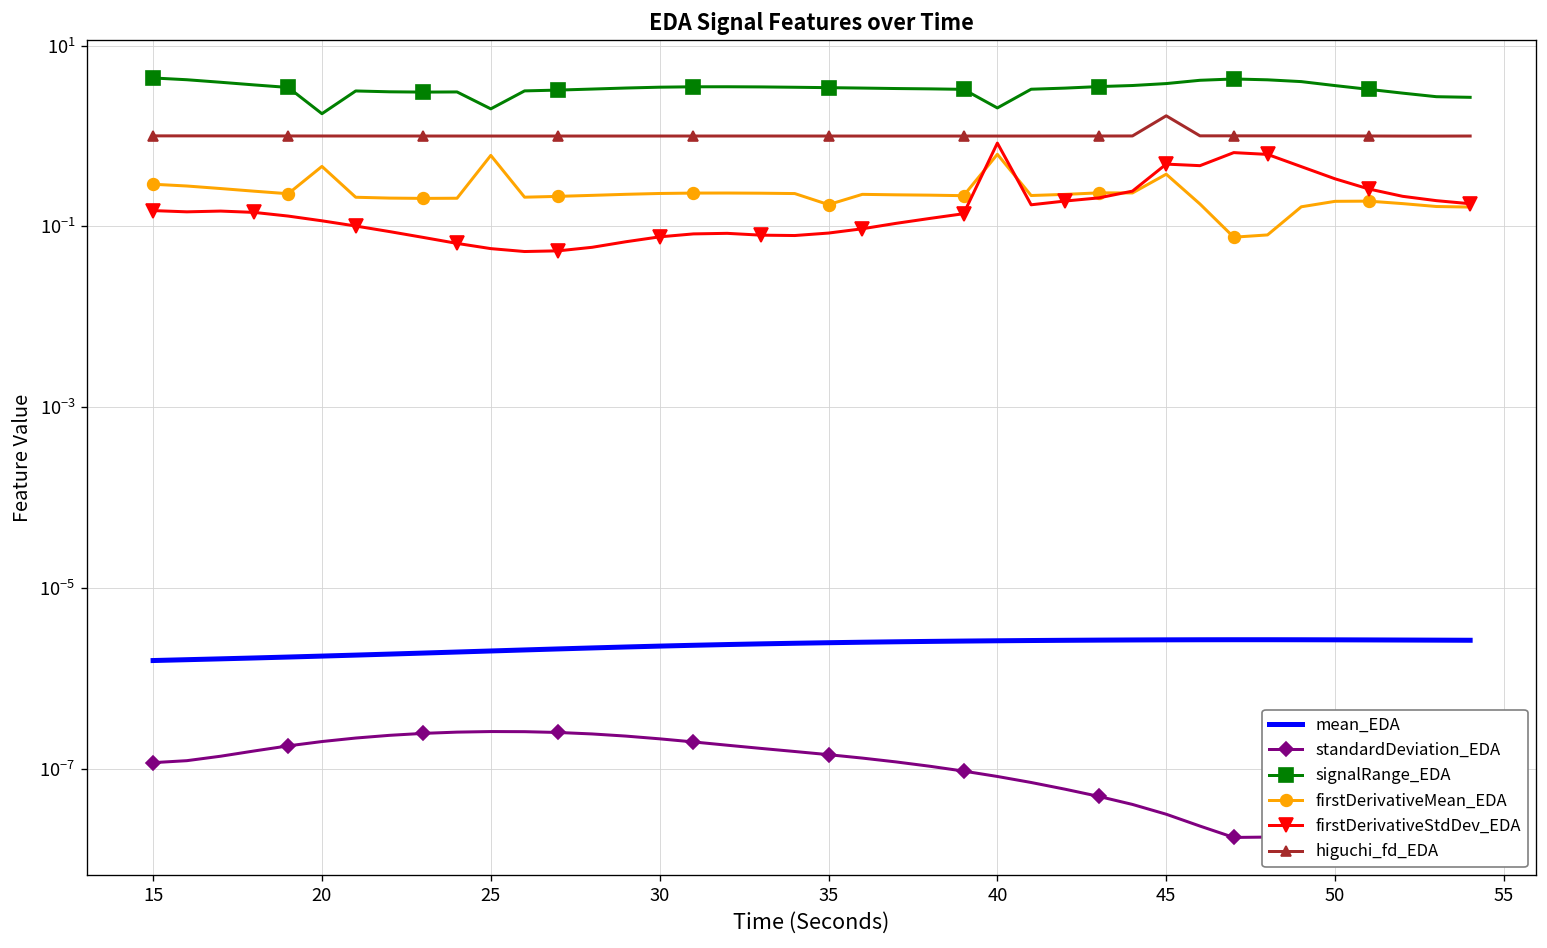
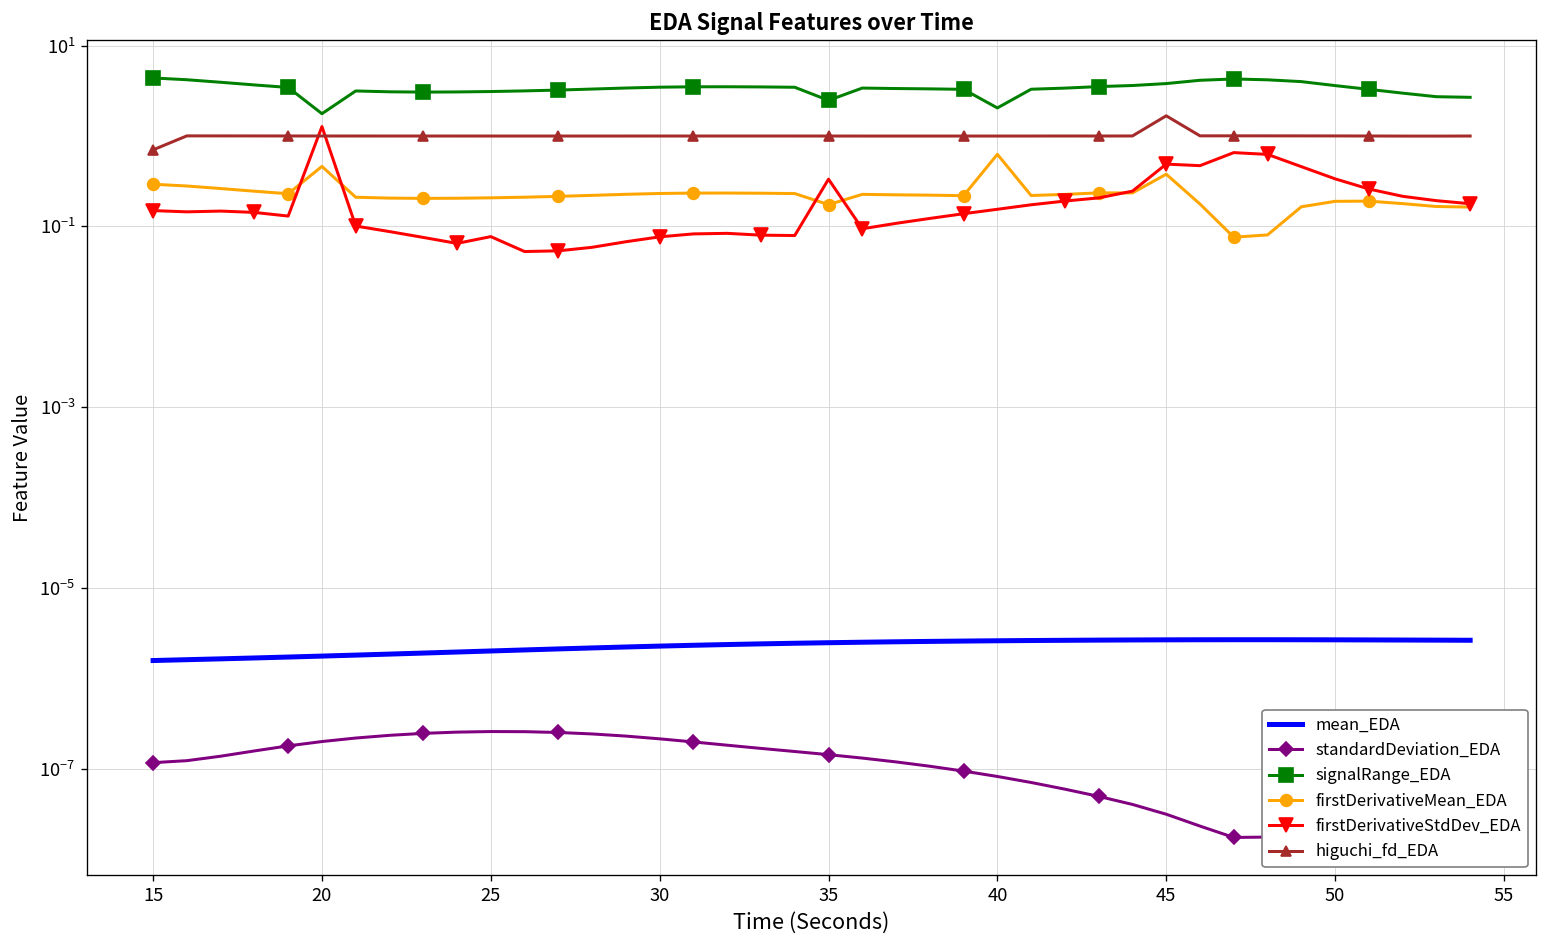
higuchi_fd_EDA, 15: 1.0 -> 0.7
firstDerivativeStdDev_EDA, 20: 0.12 -> 1.3
signalRange_EDA, 25: 2.0 -> 3.1
firstDerivativeMean_EDA, 25: 0.6 -> 0.21
firstDerivativeStdDev_EDA, 25: 0.06 -> 0.08
signalRange_EDA, 35: 3 -> 2.5
firstDerivativeStdDev_EDA, 35: 0.08 -> 0.3
firstDerivativeStdDev_EDA, 40: 0.8 -> 0.15
